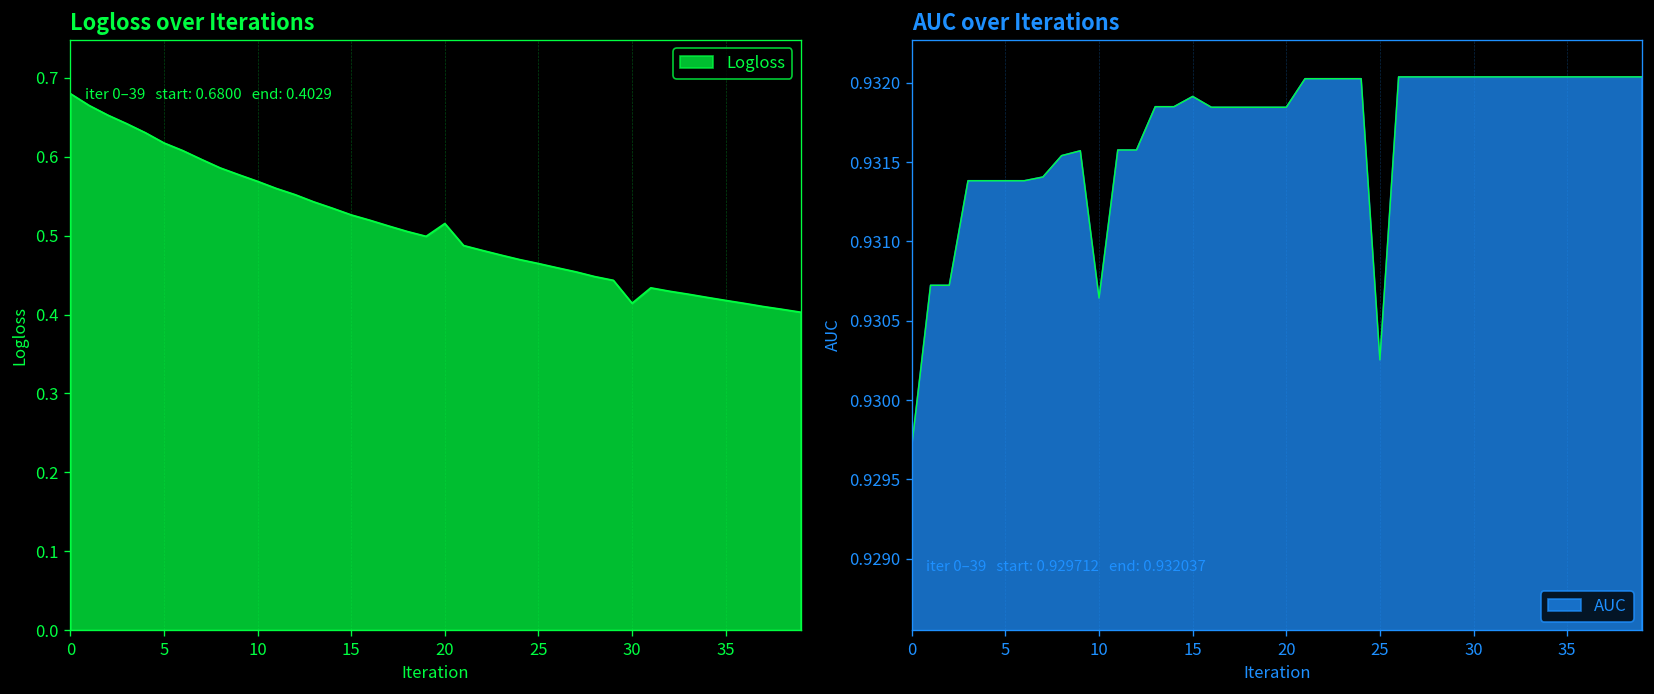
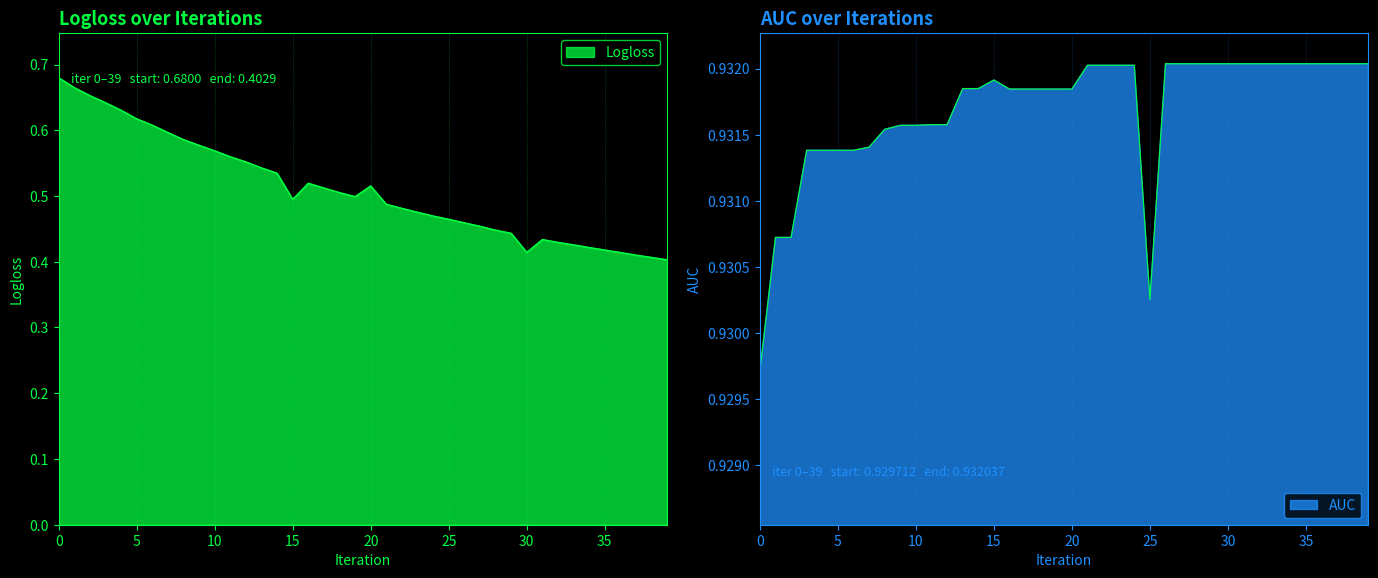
Logloss over Iterations, 15: 0.53 -> 0.49
AUC over Iterations, 10: 0.93064 -> 0.93157
